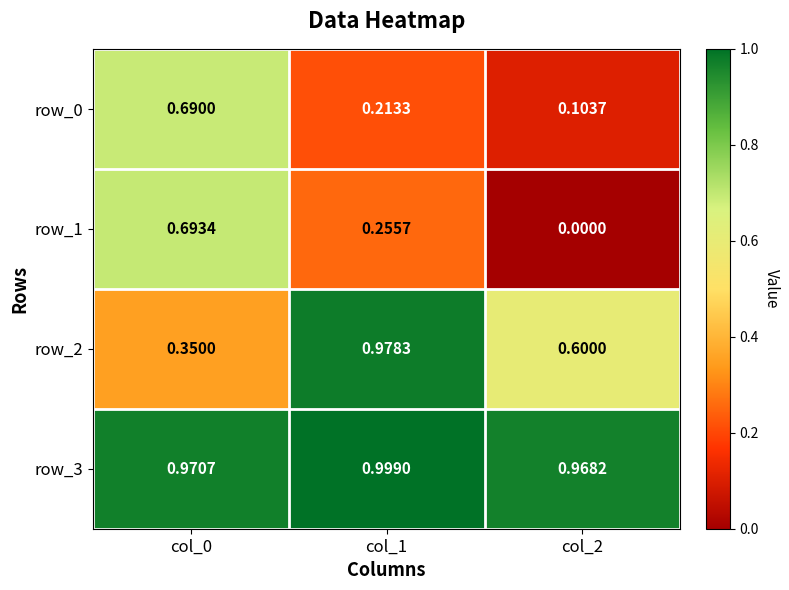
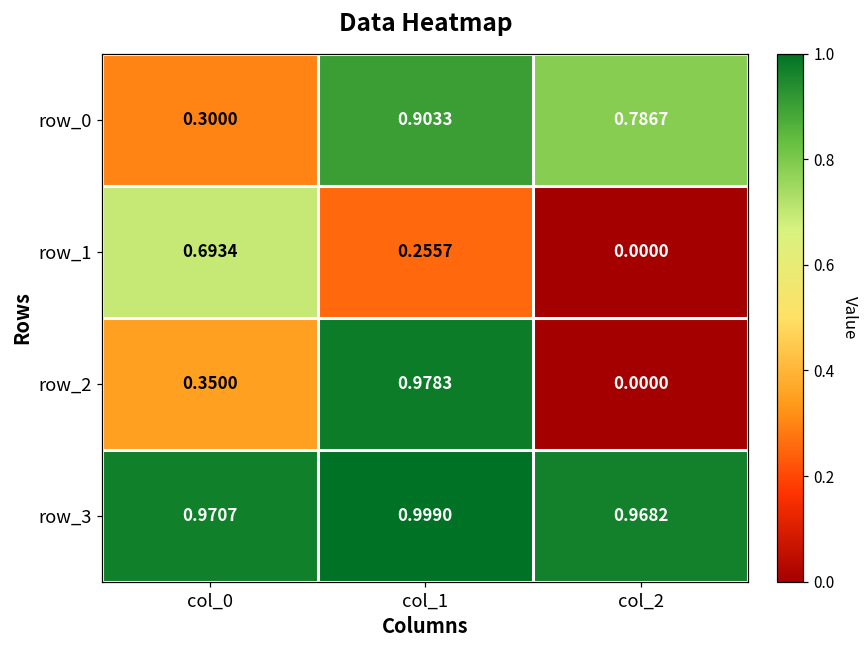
row_0, col_0: 0.6900 -> 0.3000
row_0, col_1: 0.2133 -> 0.9033
row_0, col_2: 0.1037 -> 0.7867
row_2, col_2: 0.6000 -> 0.0000
